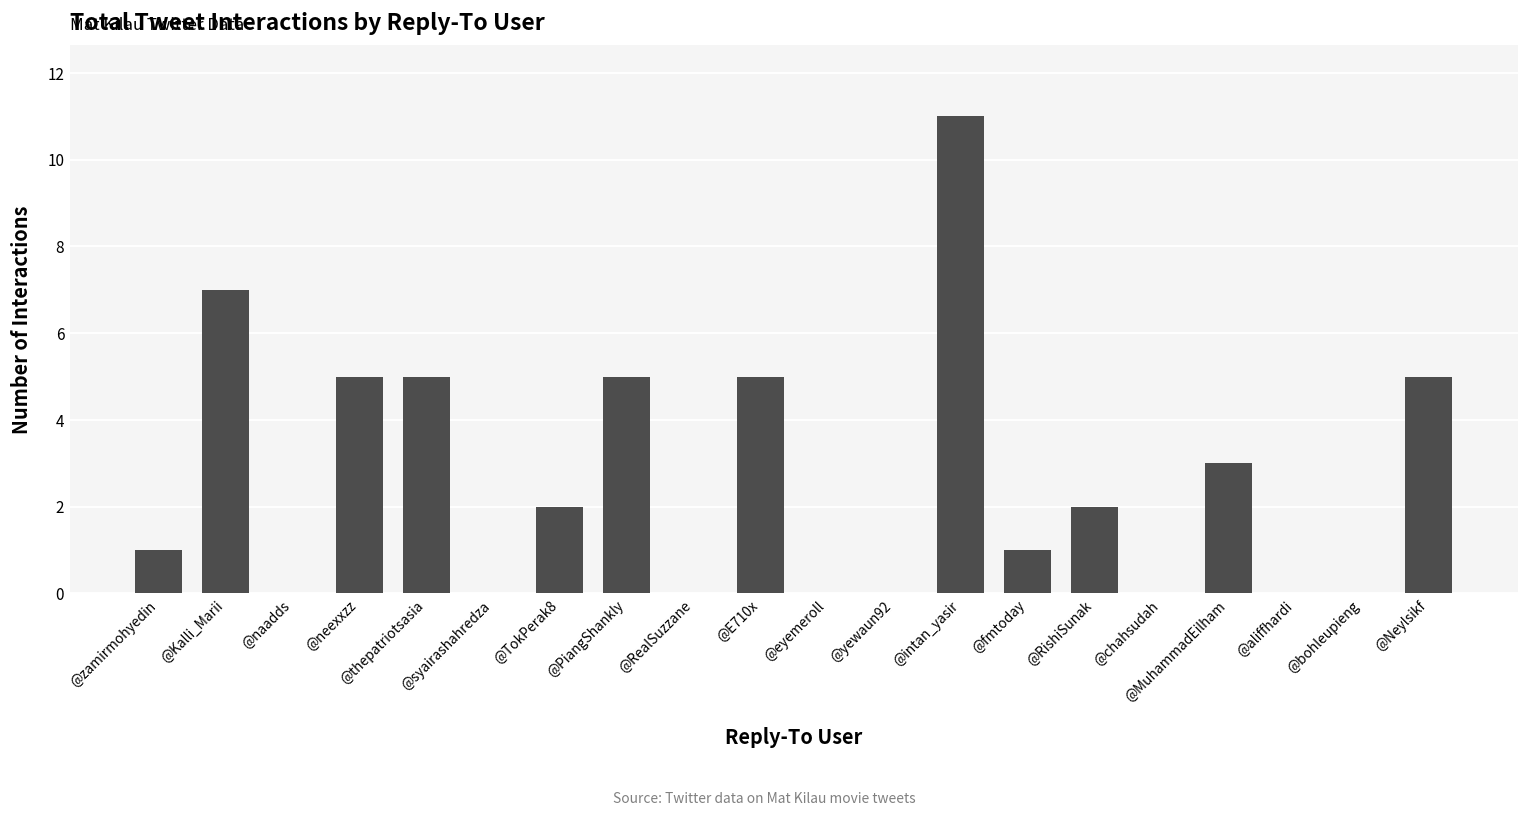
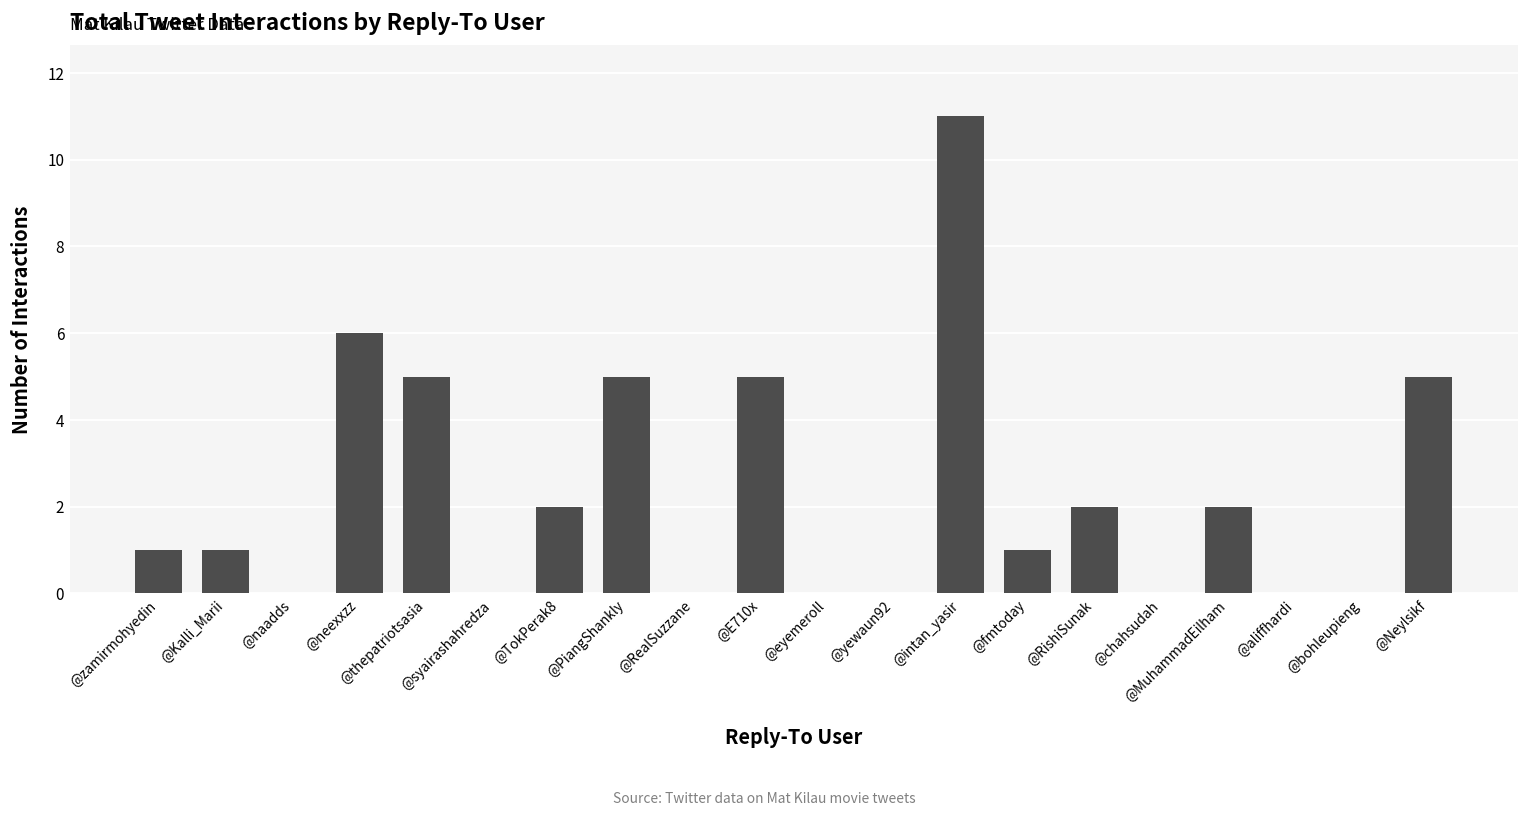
@Kalli_Marii: 7 -> 1
@neexxzz: 5 -> 6
@MuhammadEilham: 3 -> 2
